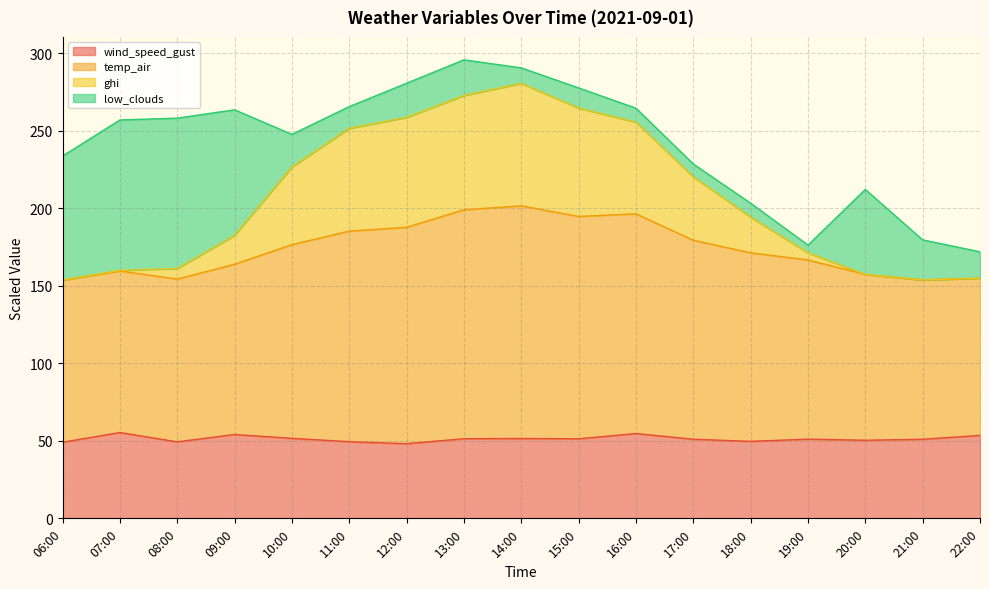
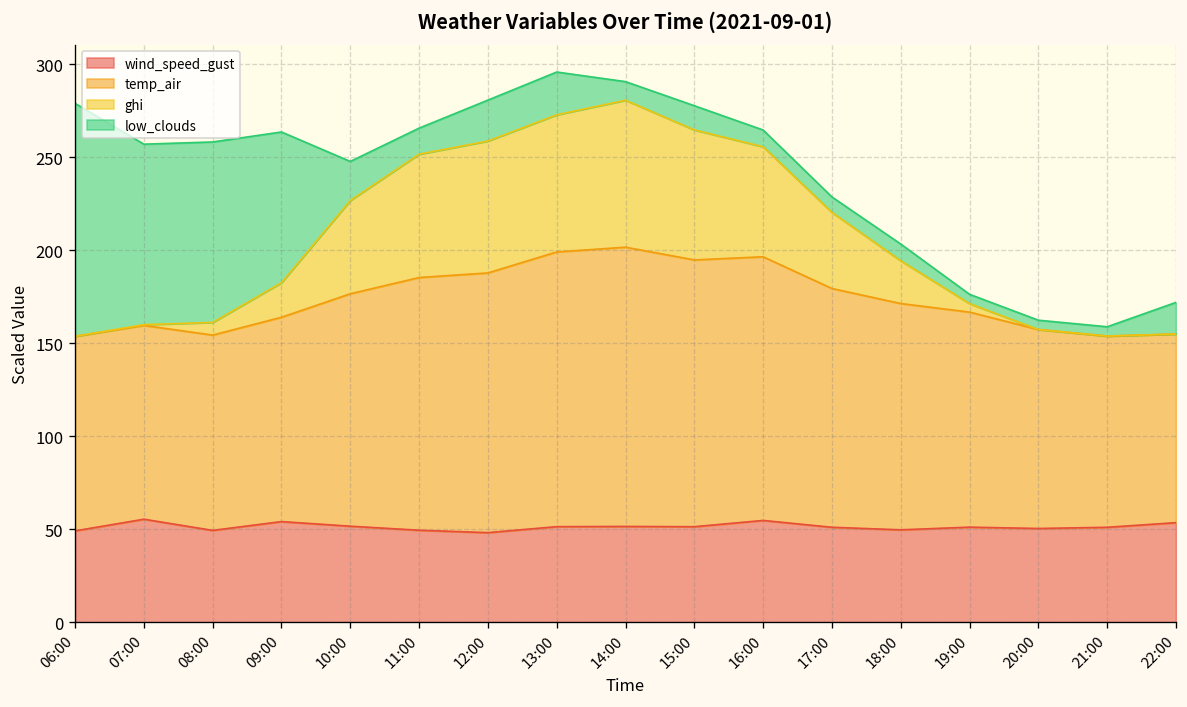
low_clouds, 06:00: 80 -> 125
low_clouds, 20:00: 55 -> 5
low_clouds, 21:00: 26 -> 5
